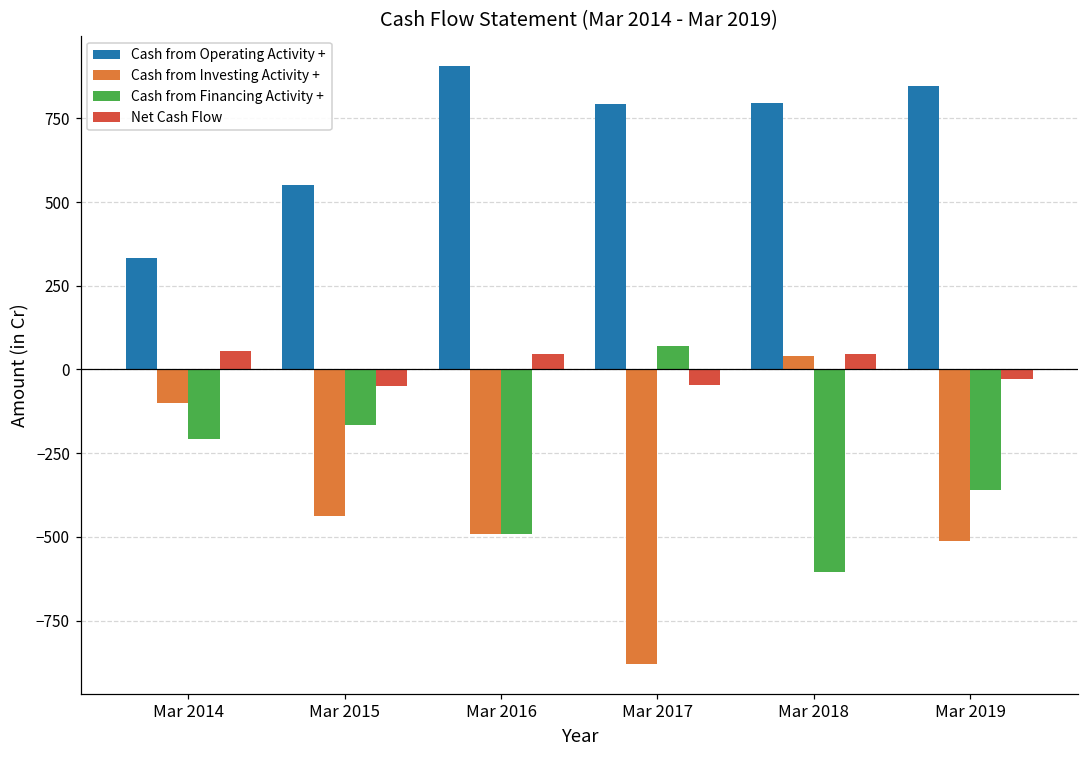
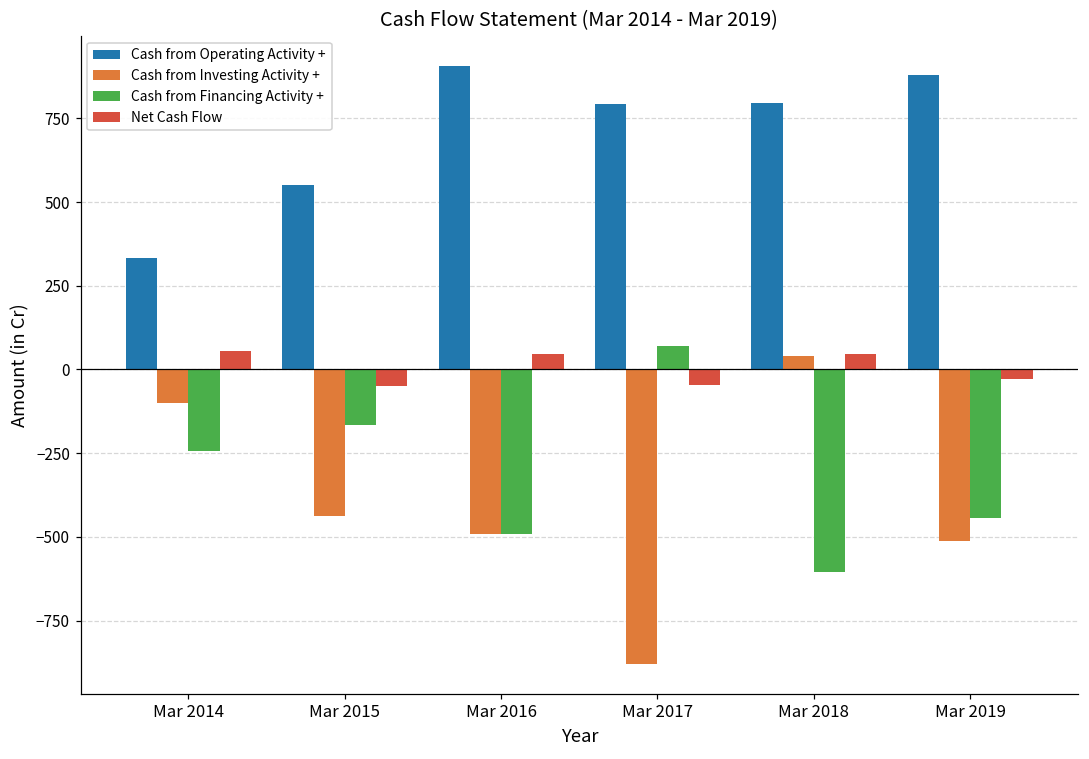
Cash from Financing Activity +, Mar 2014: -210 -> -240
Cash from Operating Activity +, Mar 2019: 850 -> 880
Cash from Financing Activity +, Mar 2019: -360 -> -440
